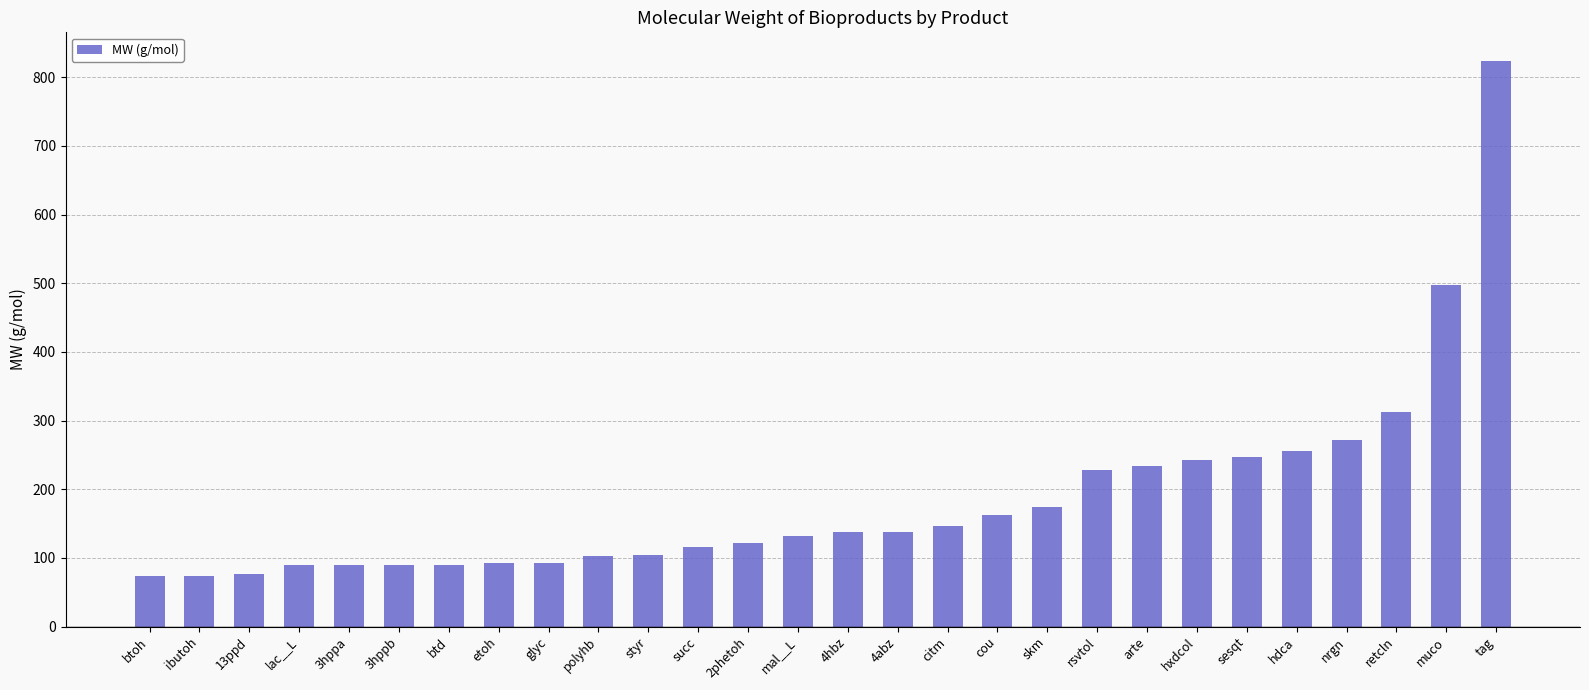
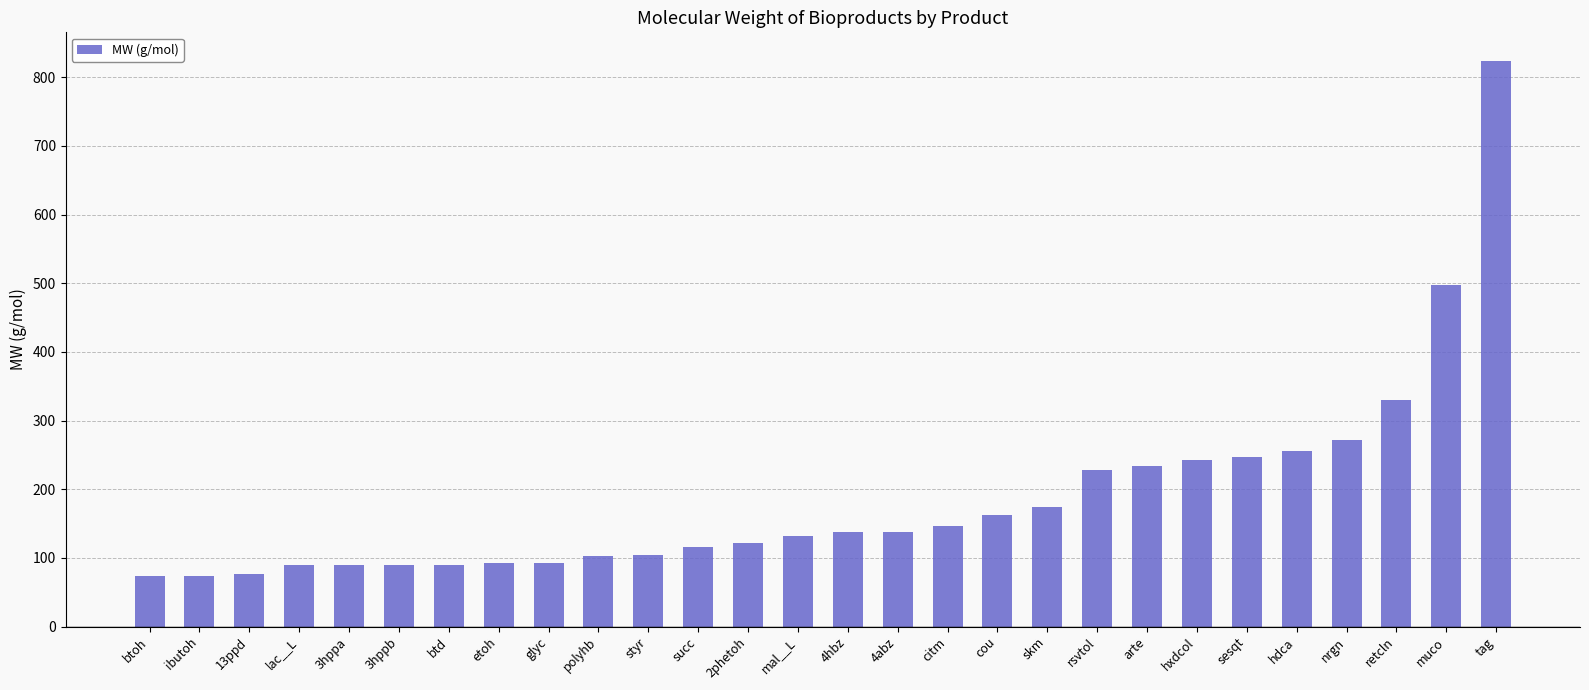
retcln: 310 -> 330
